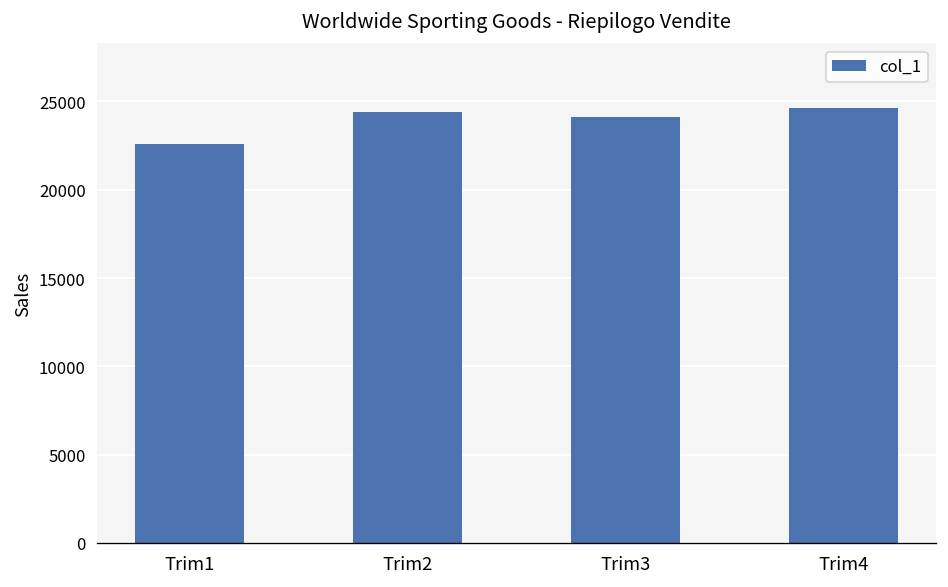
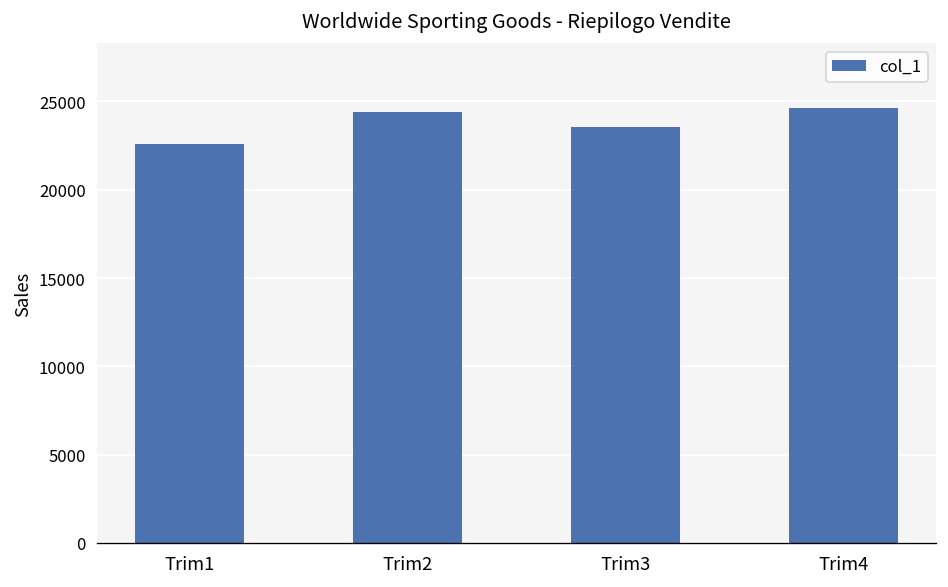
Trim3: 24100 -> 23600
